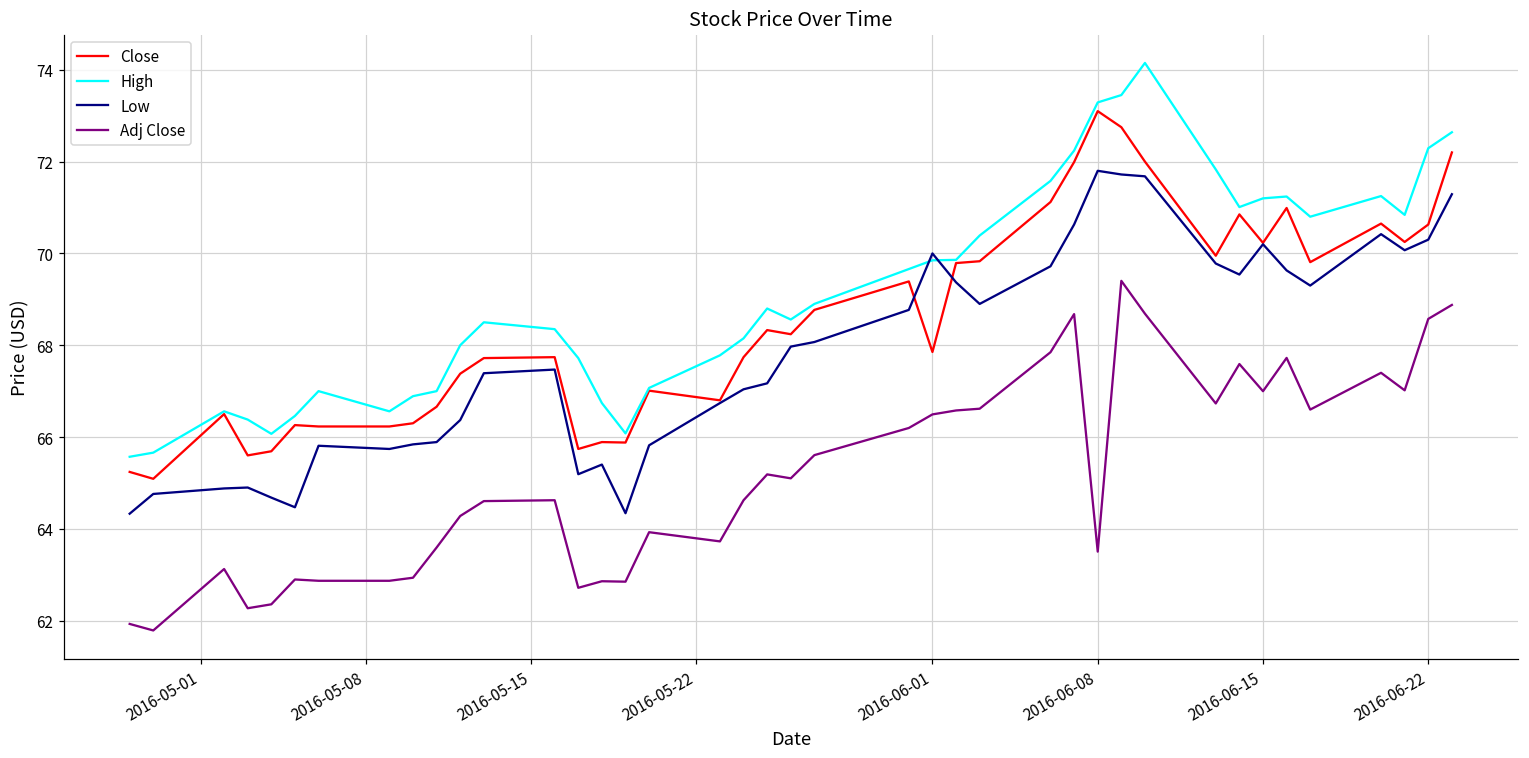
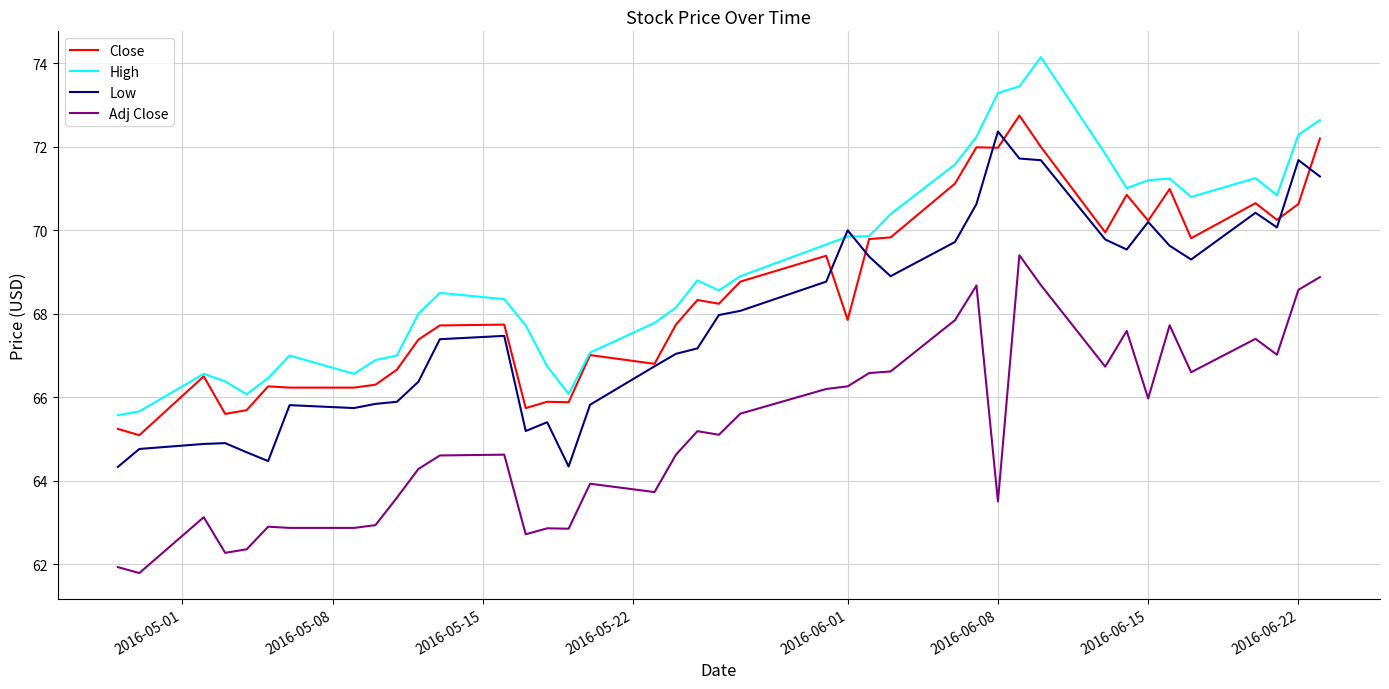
Adj Close, 2016-06-01: 66.5 -> 66.3
Close, 2016-06-08: 73.1 -> 72.0
Low, 2016-06-08: 71.8 -> 72.4
Adj Close, 2016-06-15: 67.0 -> 66.0
Low, 2016-06-22: 70.3 -> 71.7
